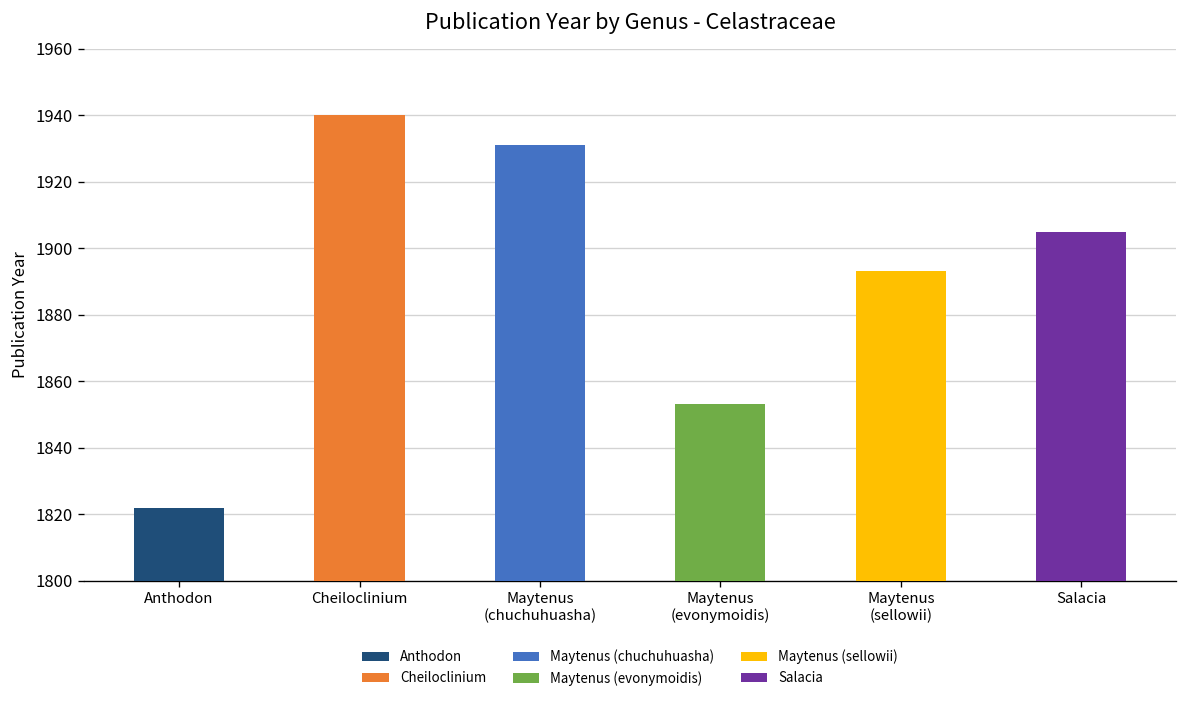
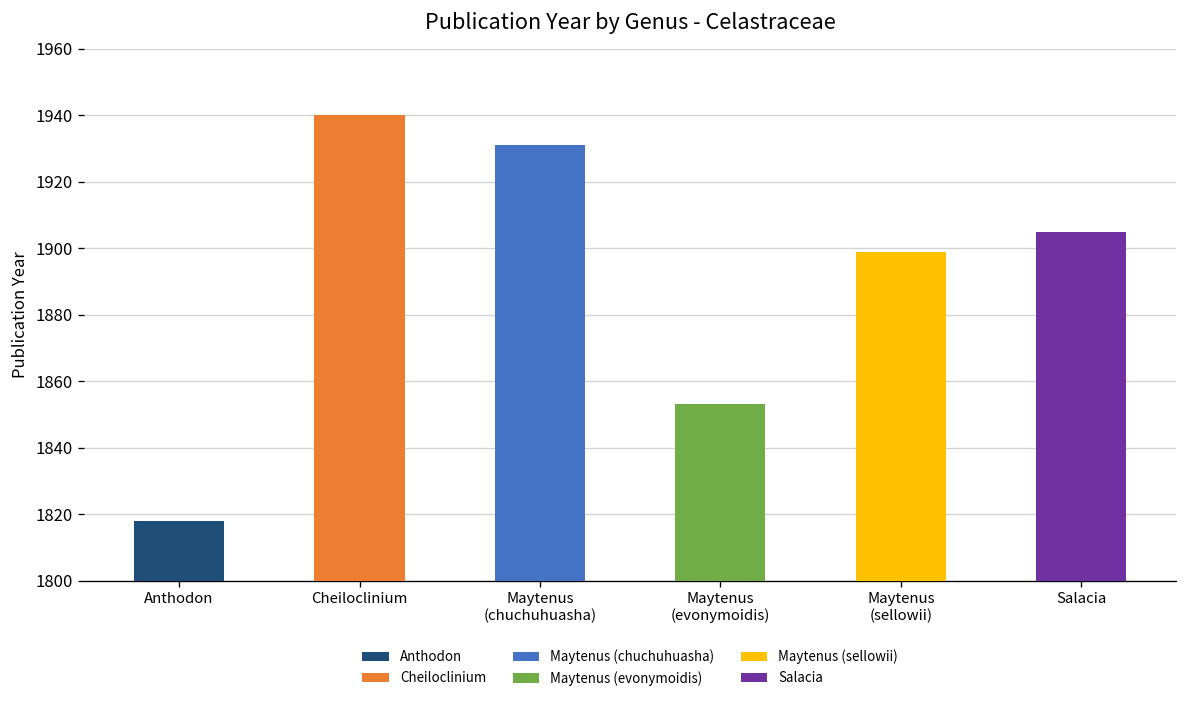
Anthodon: 1822 -> 1818
Maytenus (sellowii): 1893 -> 1899
